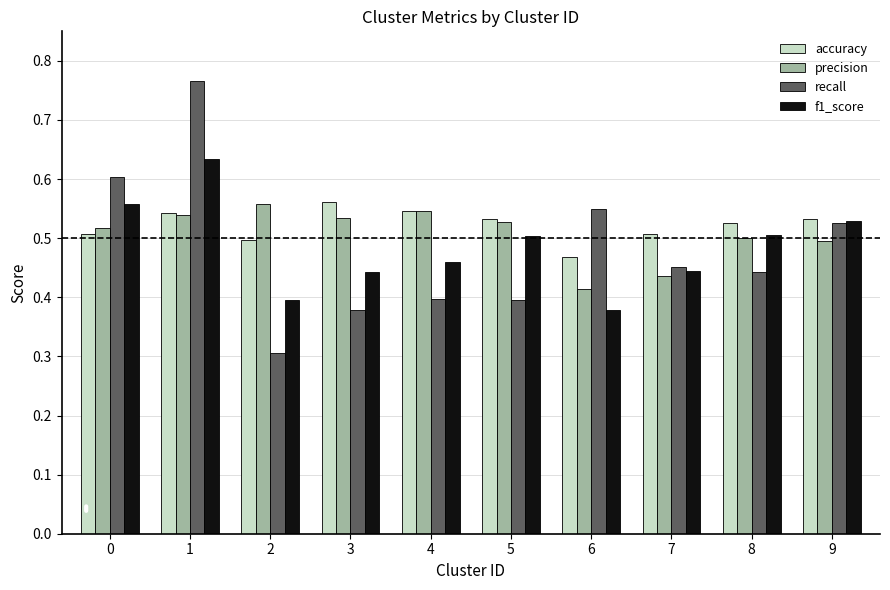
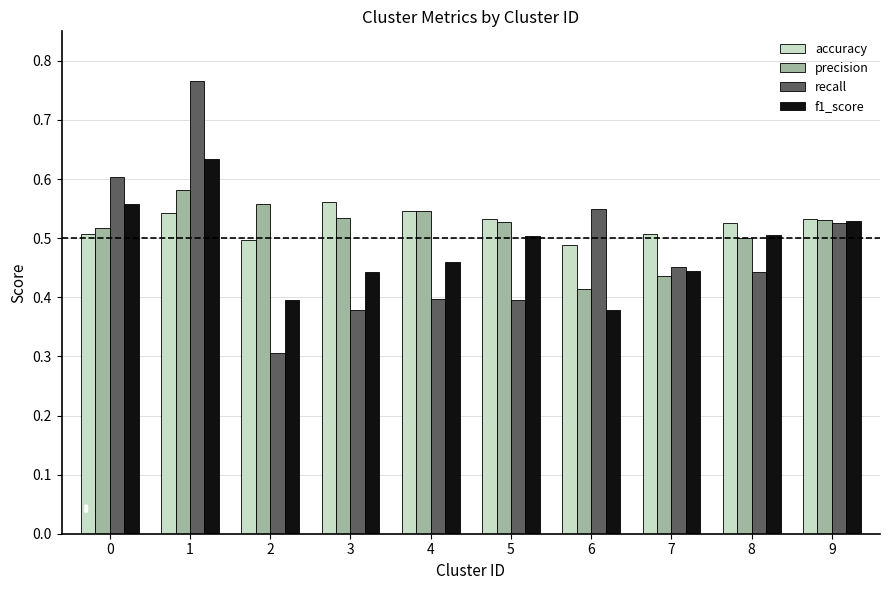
precision, 1: 0.54 -> 0.58
accuracy, 6: 0.47 -> 0.49
precision, 9: 0.49 -> 0.53
